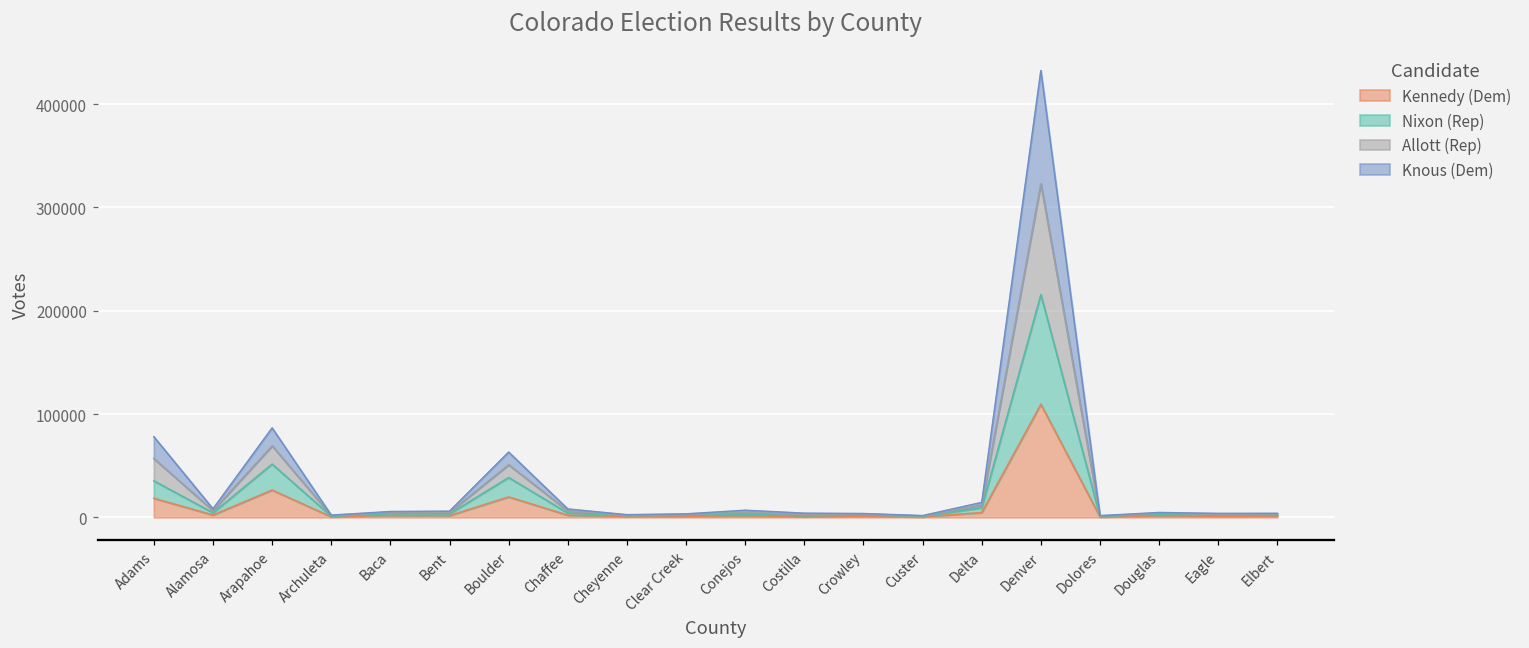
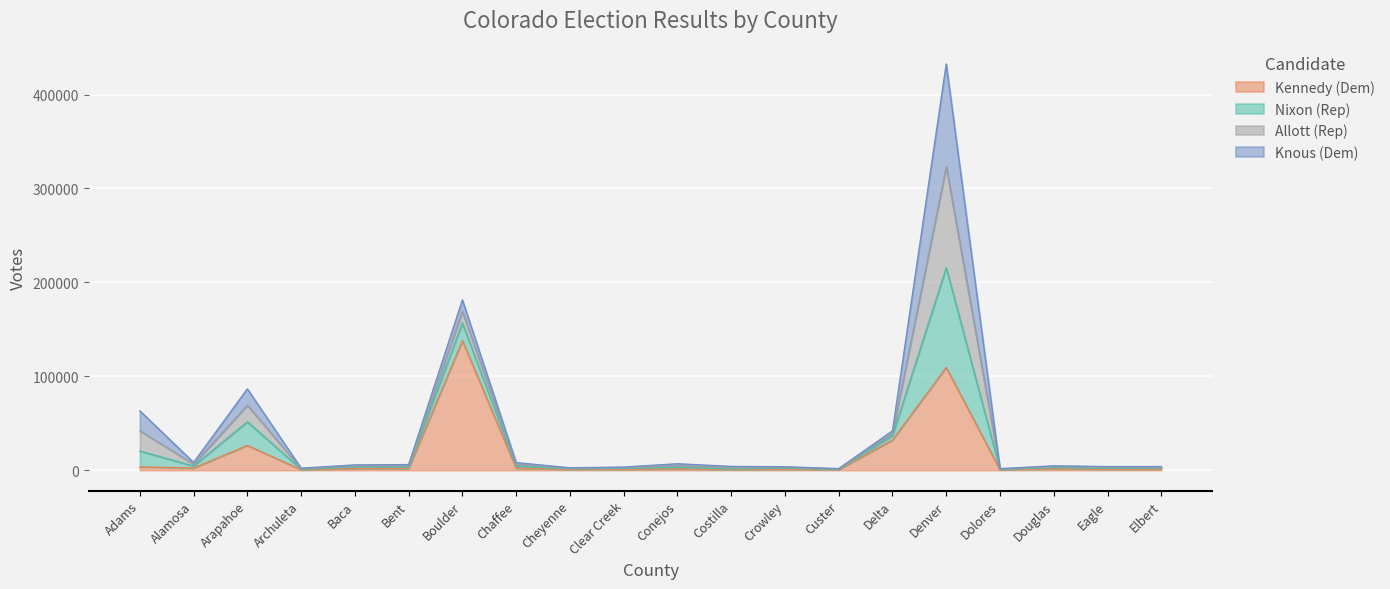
Kennedy (Dem), Adams: 20000 -> 0
Kennedy (Dem), Boulder: 20000 -> 140000
Kennedy (Dem), Delta: 0 -> 30000
